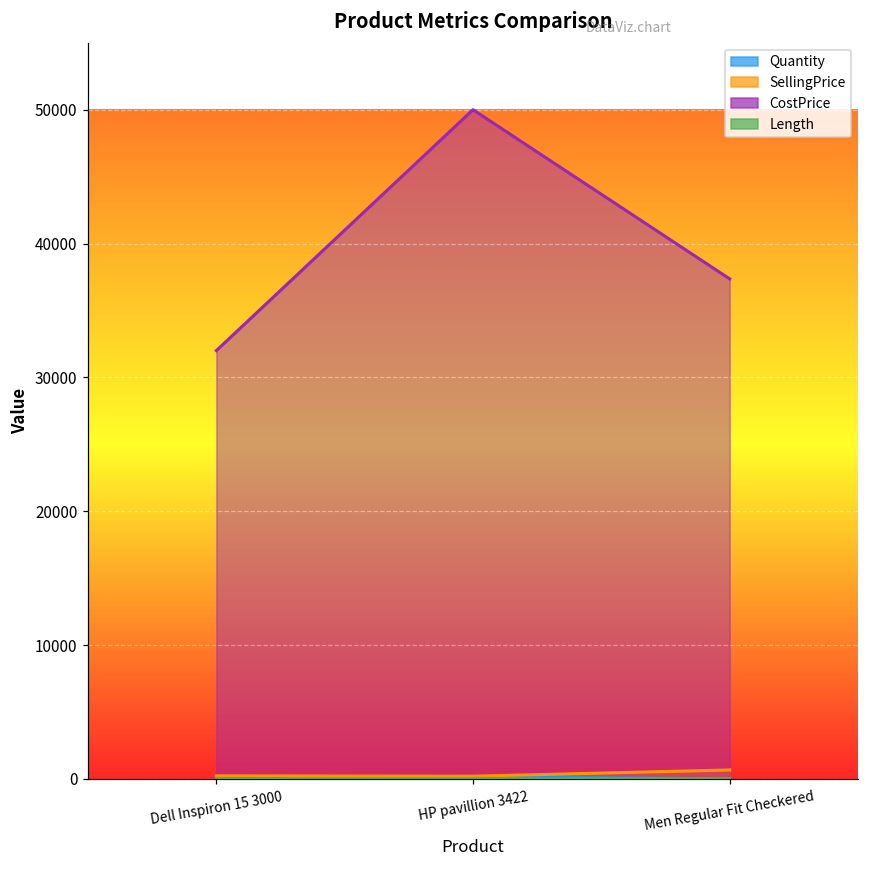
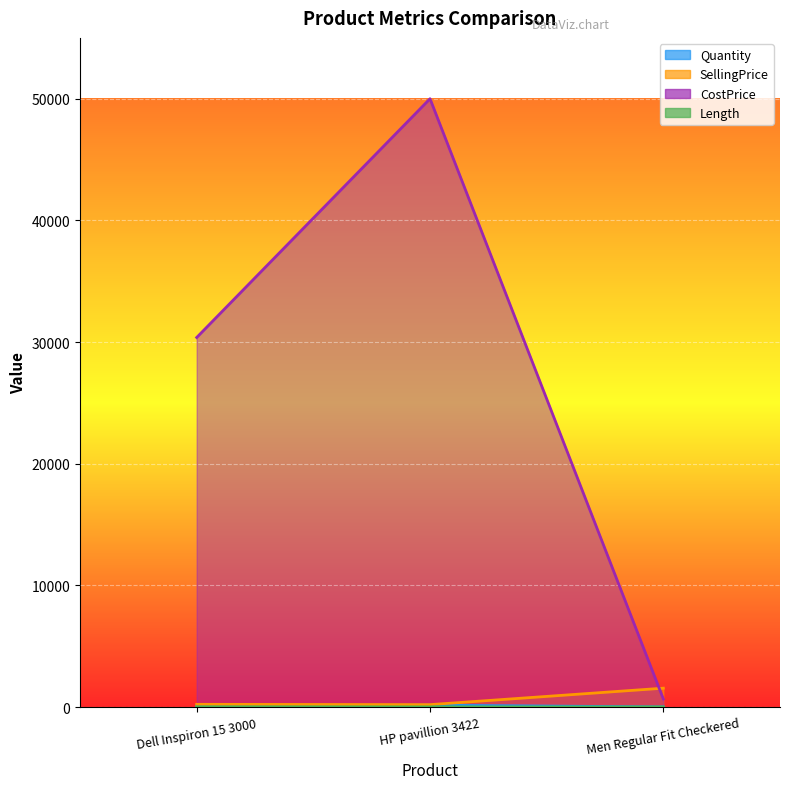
CostPrice, Dell Inspiron 15 3000: 32000 -> 30400
SellingPrice, Men Regular Fit Checkered: 700 -> 1600
CostPrice, Men Regular Fit Checkered: 37400 -> 700
